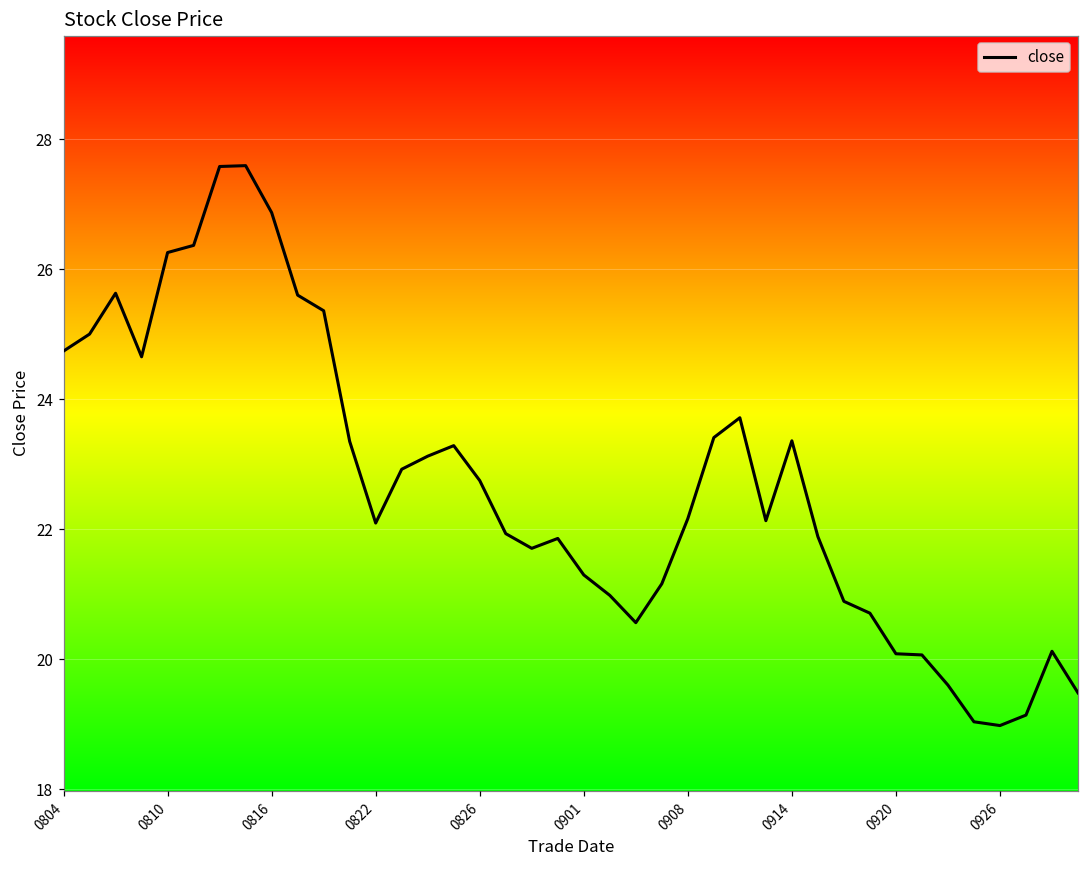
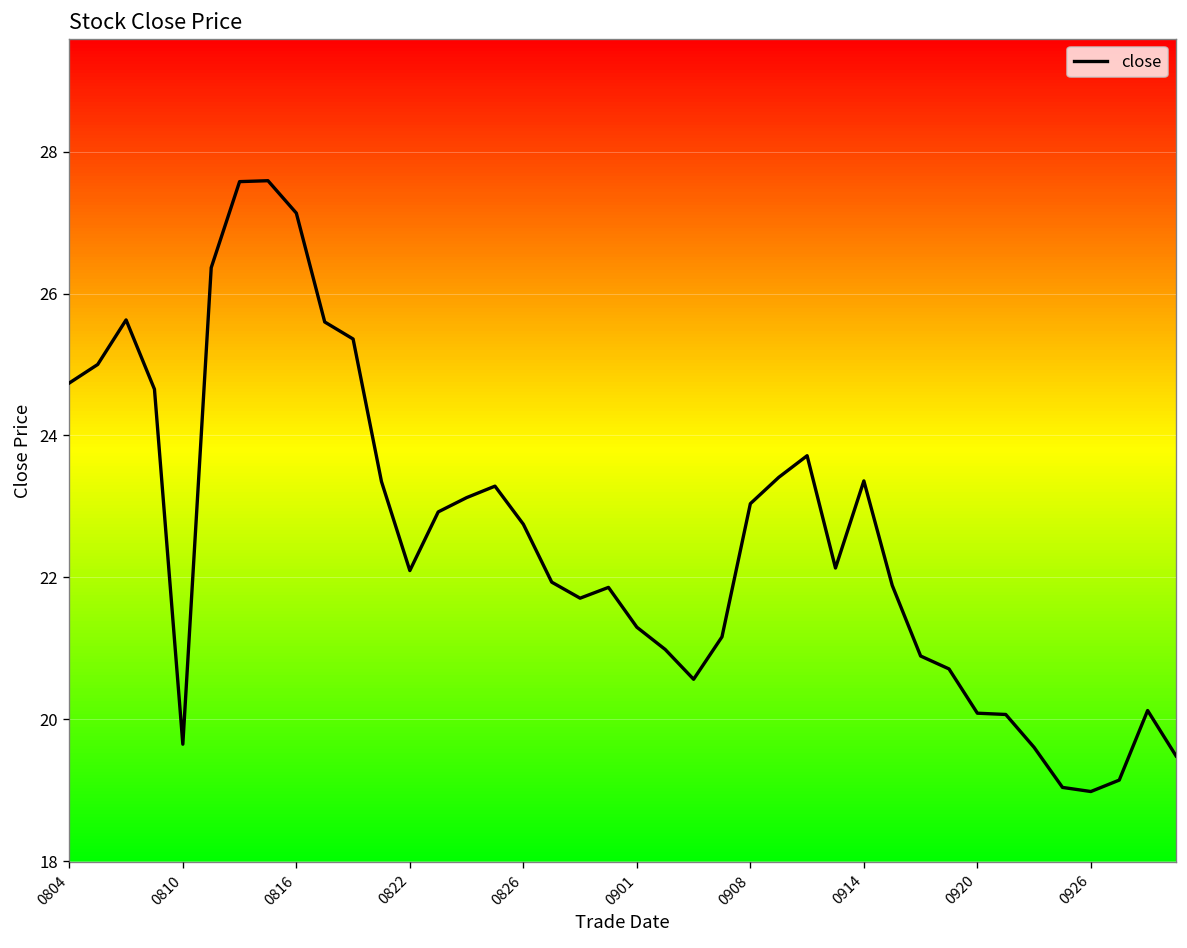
0810: 26.3 -> 19.6
0816: 26.9 -> 27.1
0908: 22.2 -> 23.0
